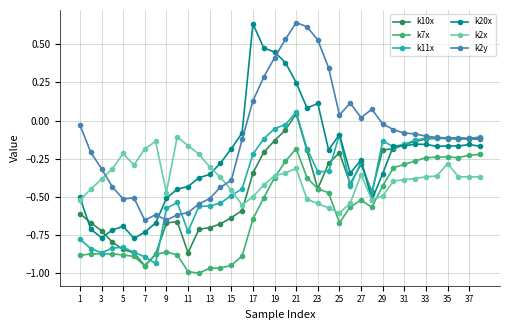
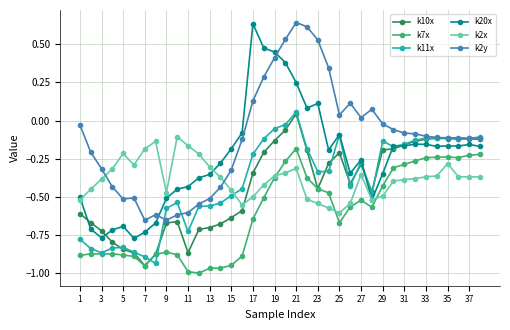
k2y, 15: -0.39 -> -0.32
